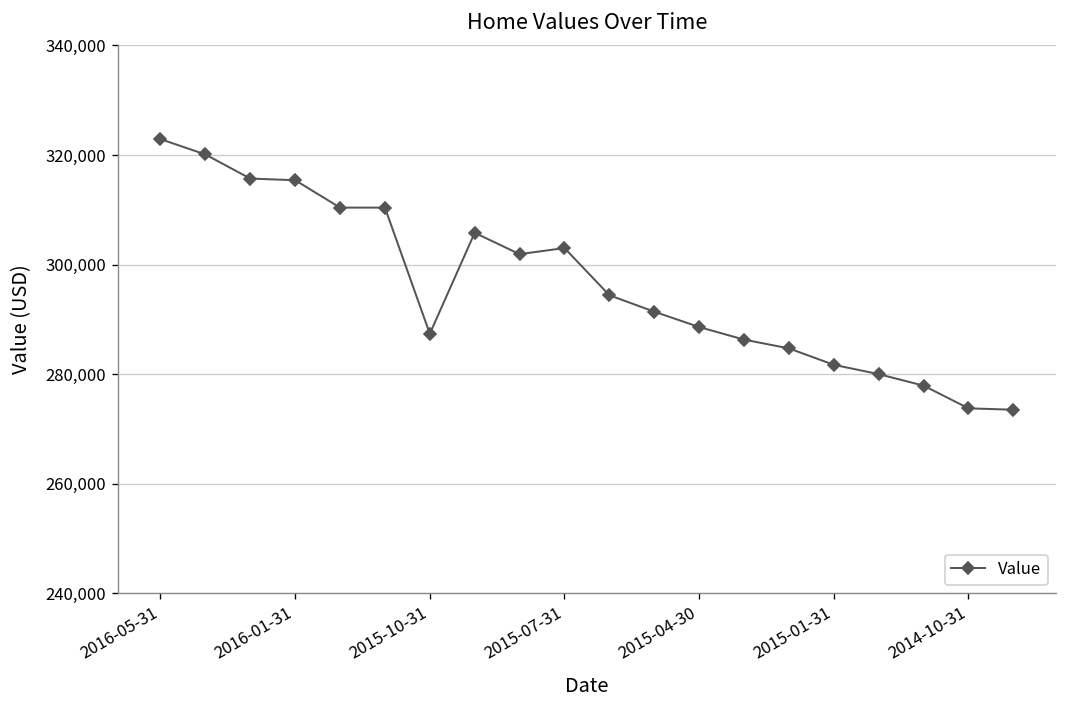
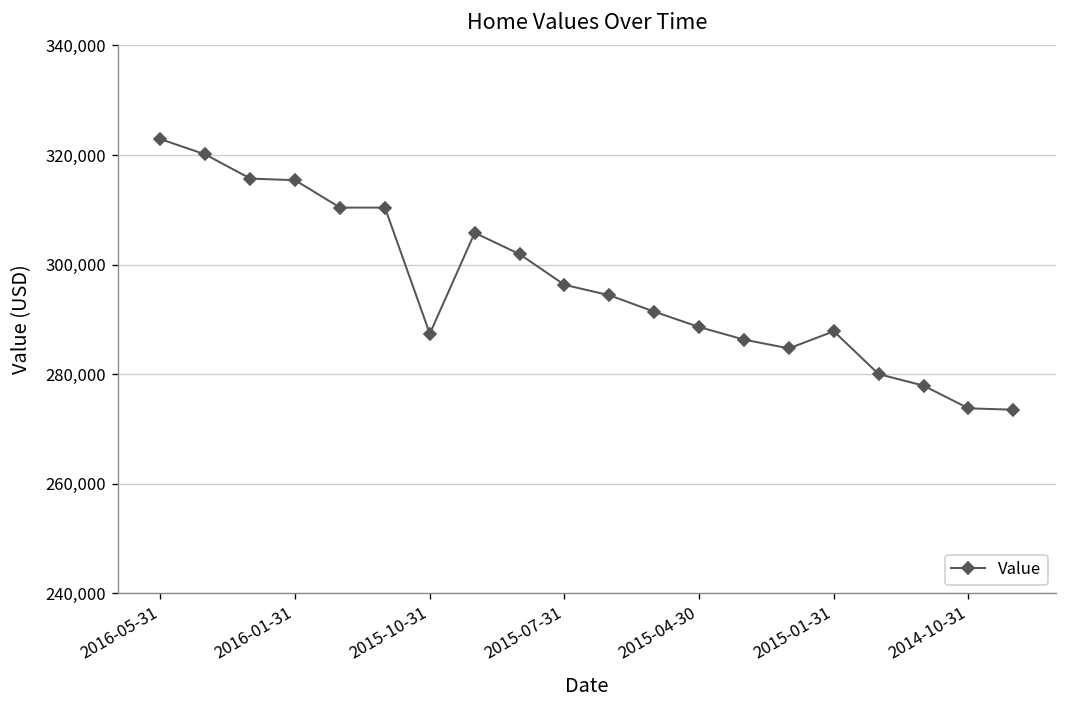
2015-07-31: 303,000 -> 296,000
2015-01-31: 282,000 -> 288,000
